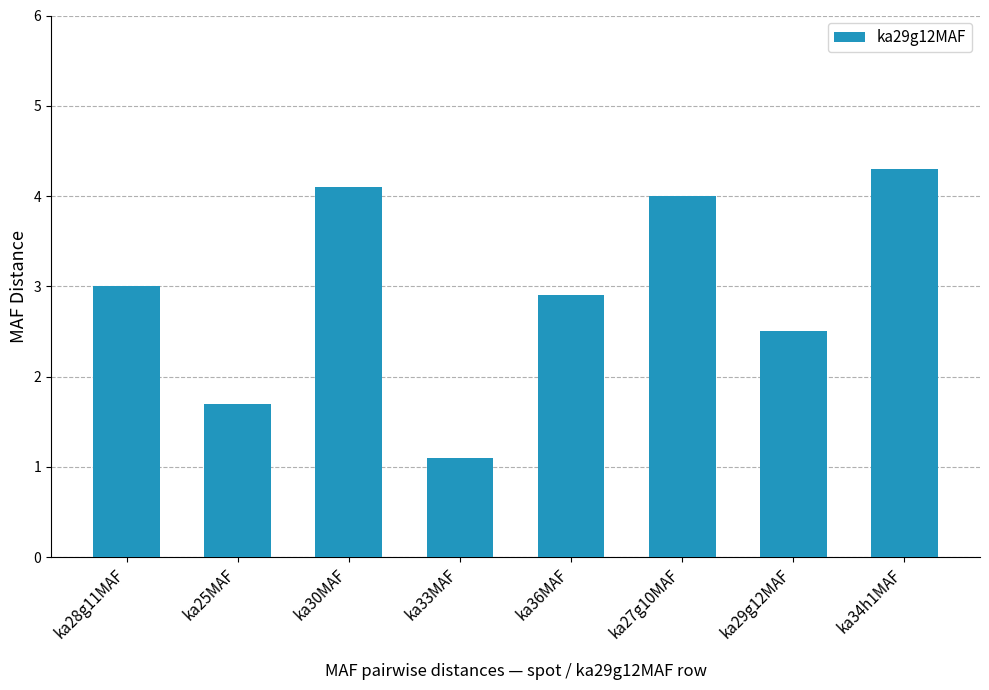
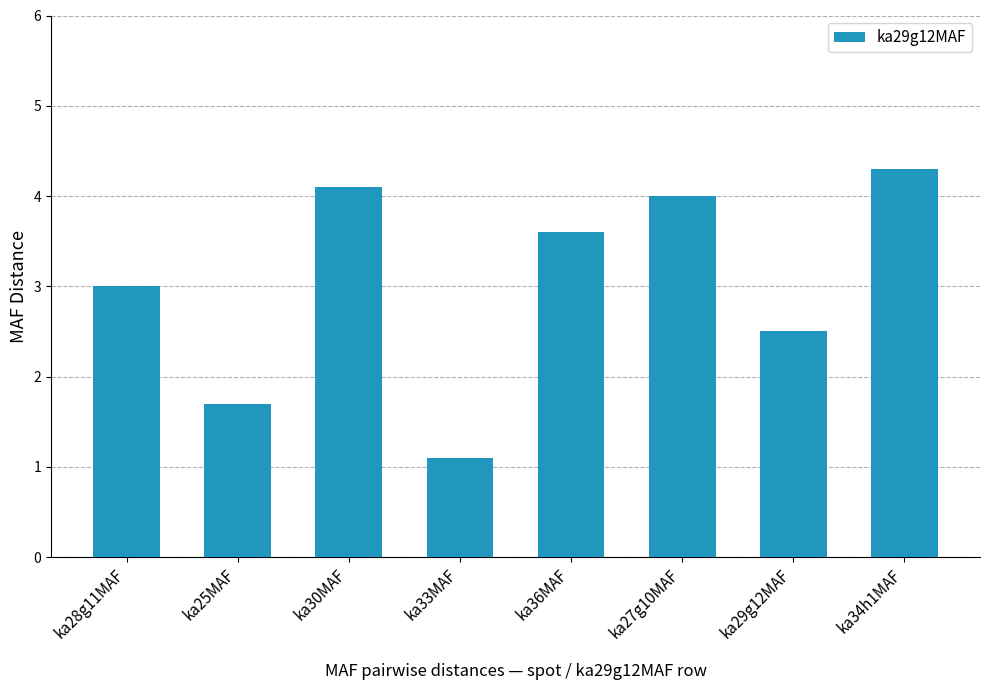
ka36MAF: 2.9 -> 3.6
